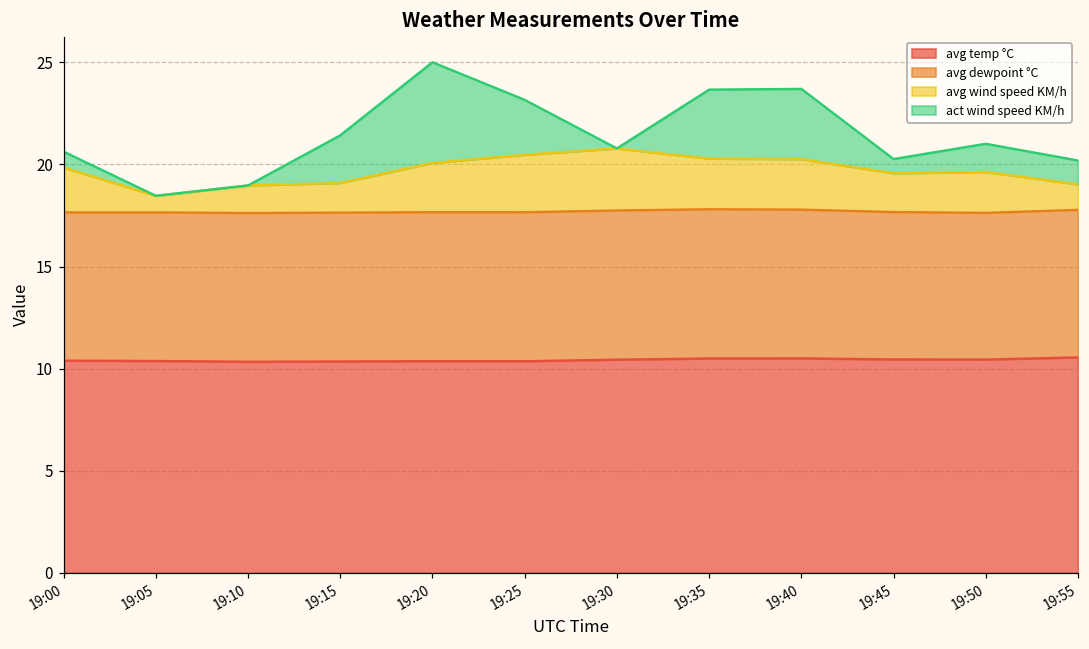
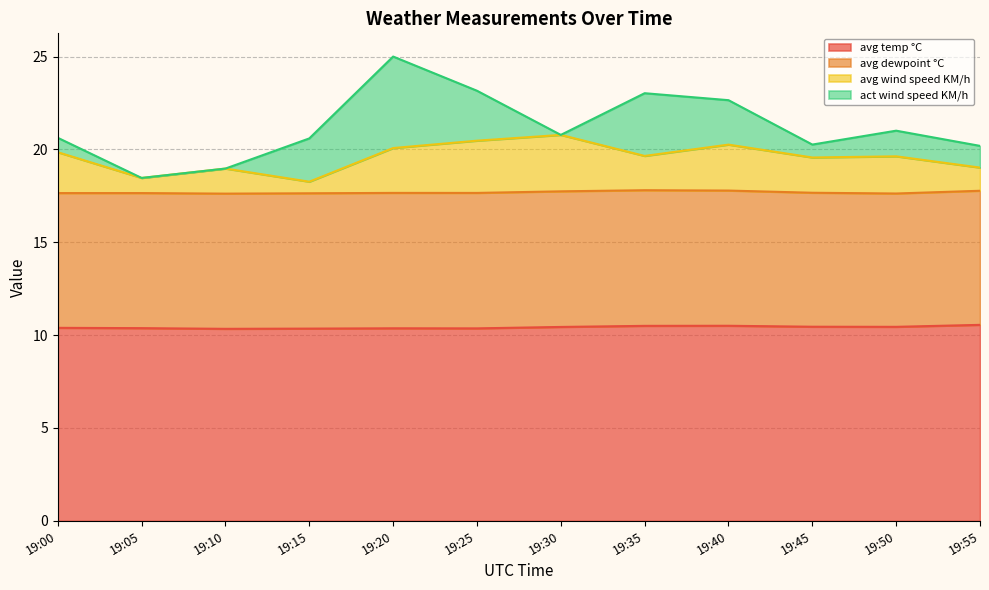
avg wind speed KM/h, 19:15: 1.5 -> 0.6
avg wind speed KM/h, 19:35: 2.5 -> 1.8
act wind speed KM/h, 19:40: 3.4 -> 2.4
